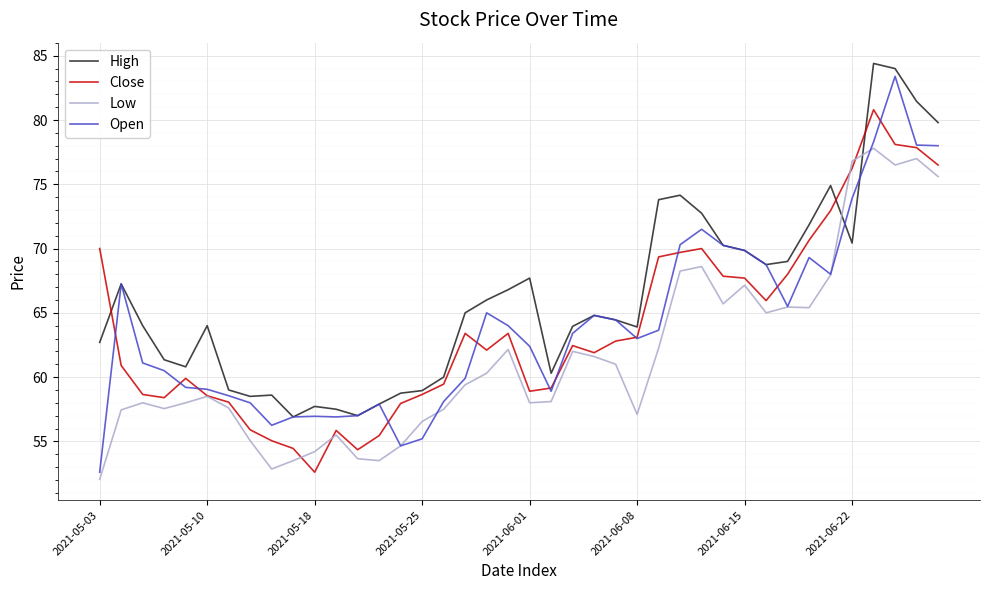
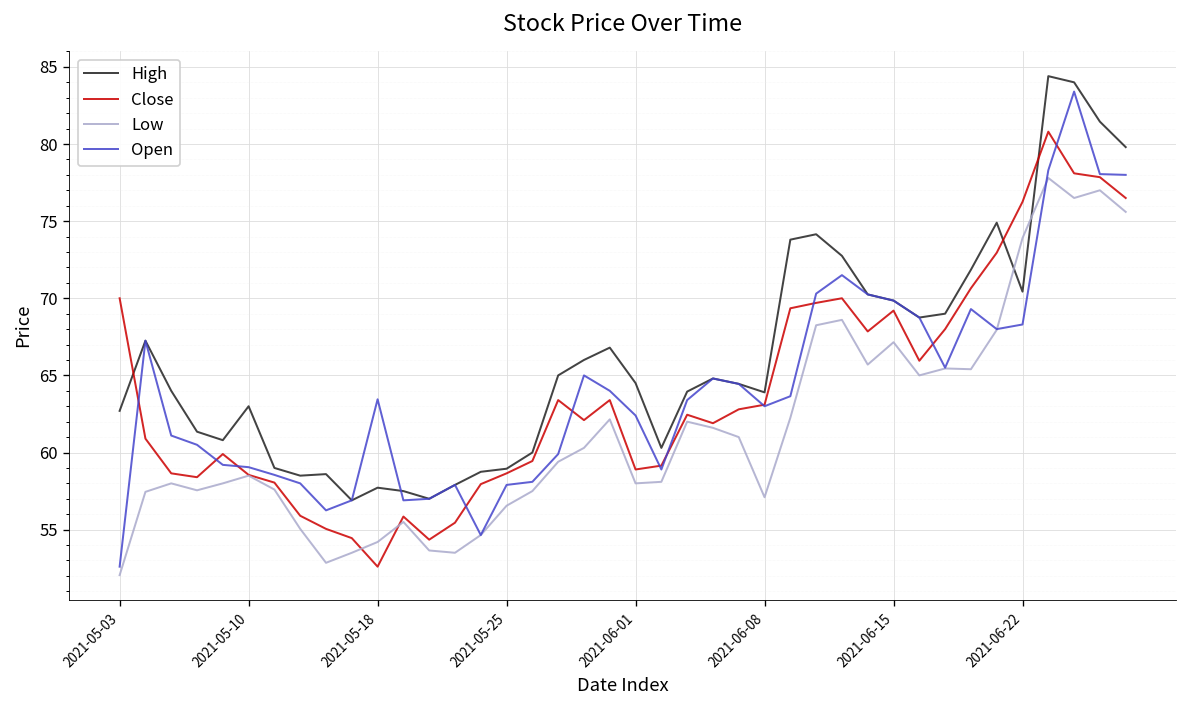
High, 2021-05-10: 64 -> 63
Open, 2021-05-18: 57.0 -> 63.5
Open, 2021-05-25: 55.2 -> 57.9
High, 2021-06-01: 67.7 -> 64.5
Close, 2021-06-15: 67.7 -> 69.2
Low, 2021-06-22: 76.8 -> 73.9
Open, 2021-06-22: 73.9 -> 68.3
